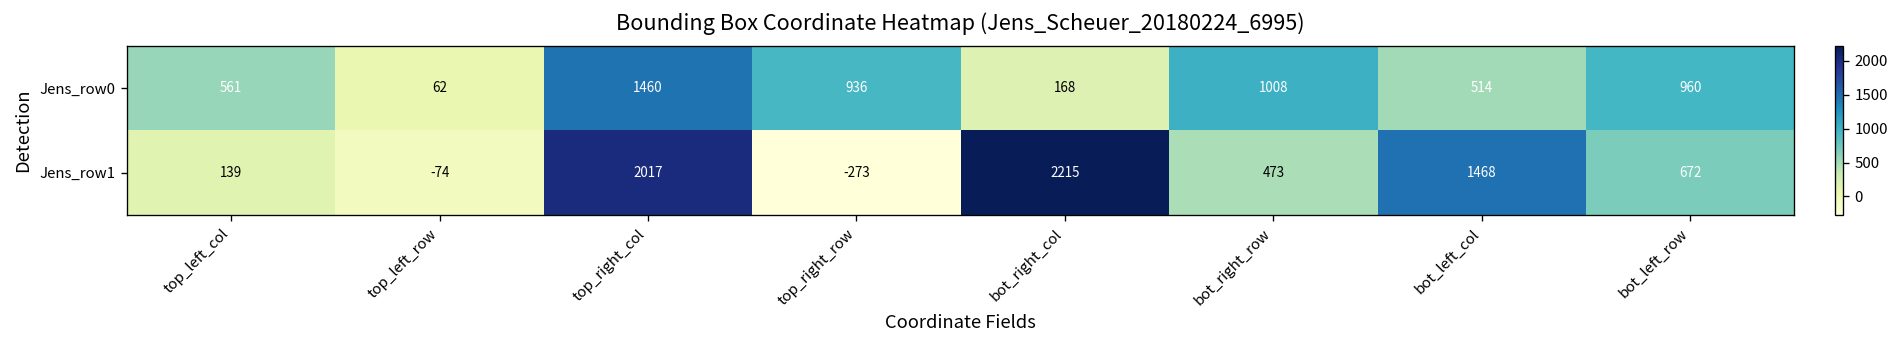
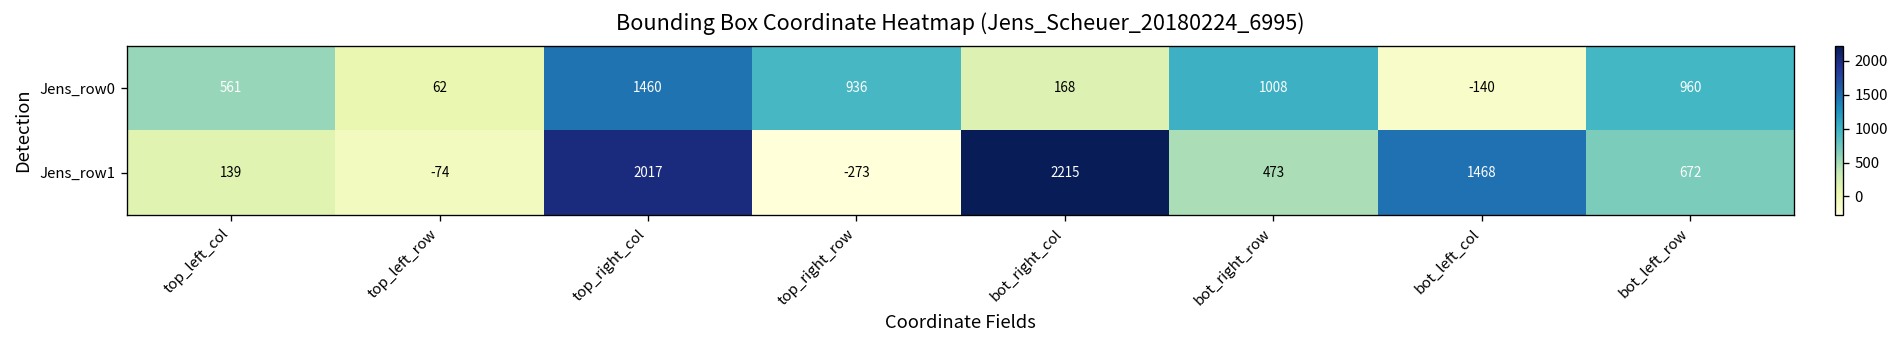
Jens_row0, bot_left_col: 514 -> -140
